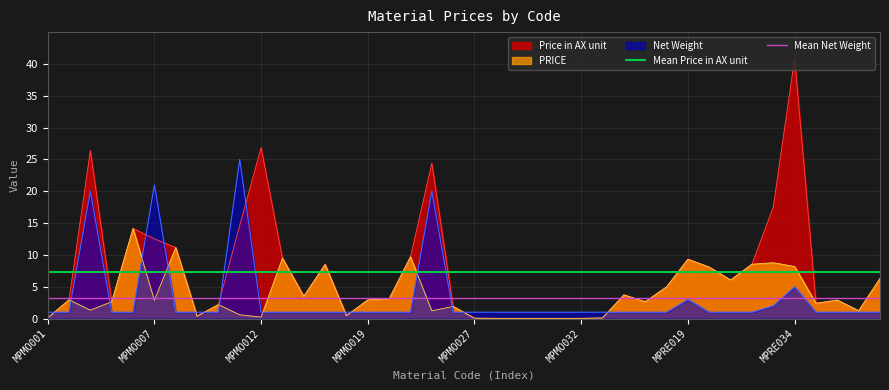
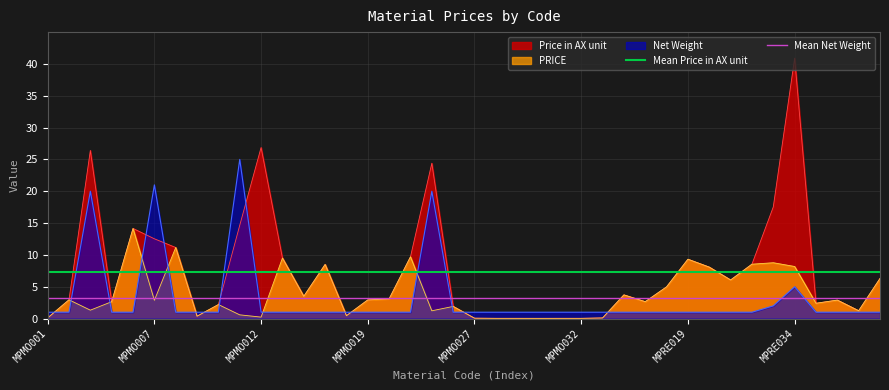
Net Weight, MPRE019: 3 -> 1
